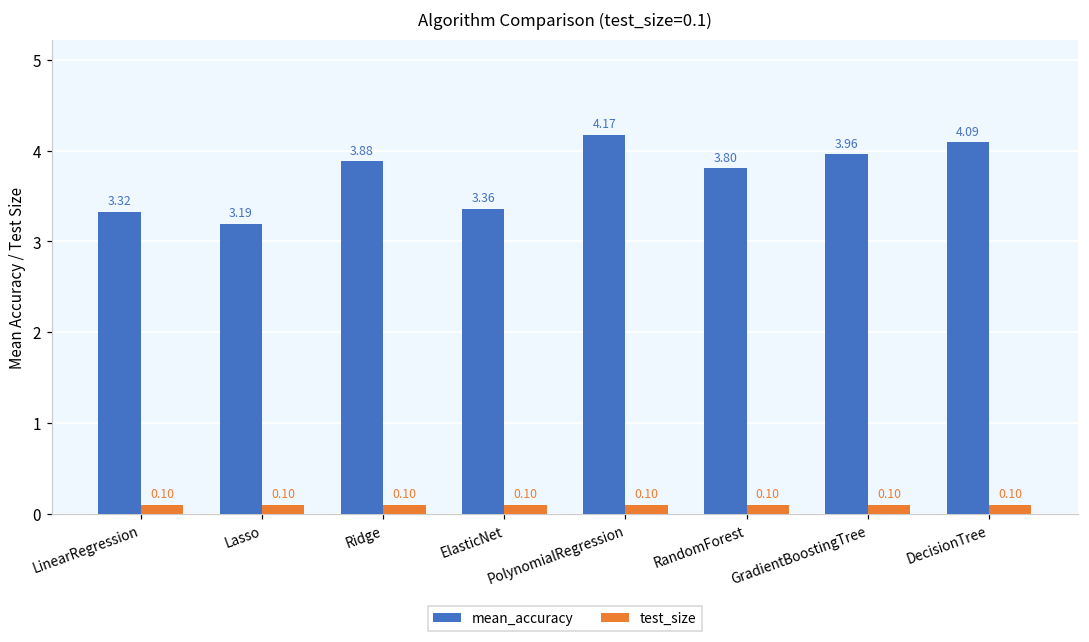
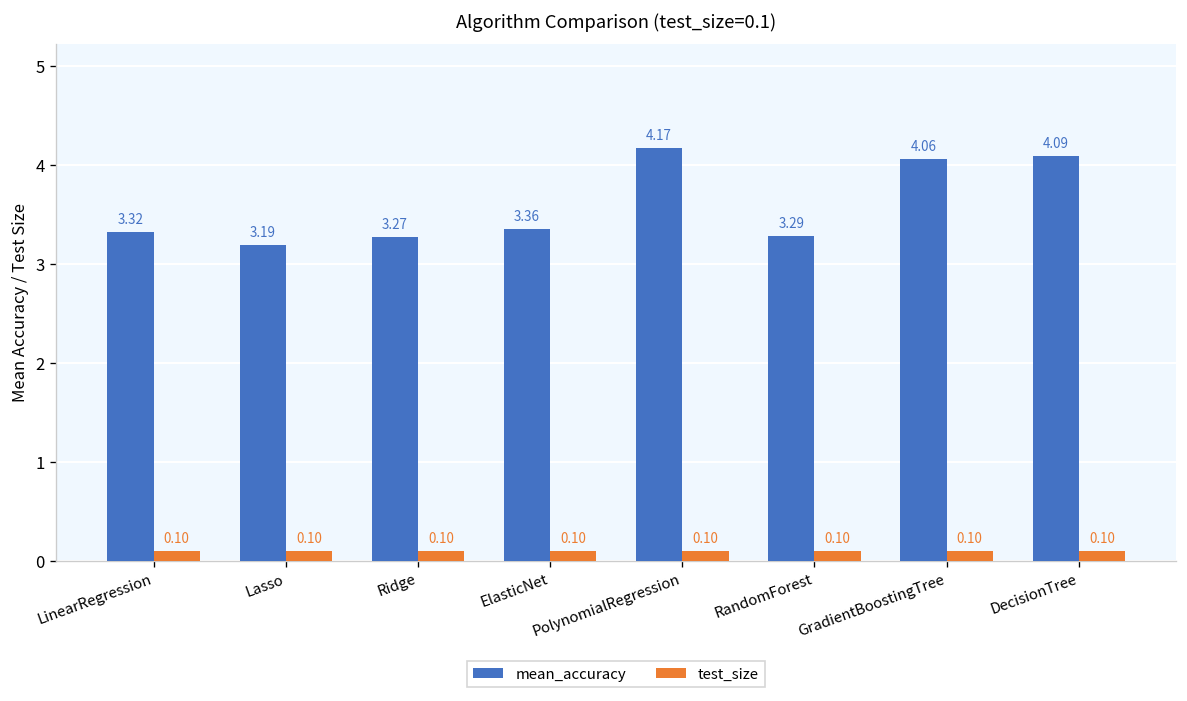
mean_accuracy, Ridge: 3.88 -> 3.27
mean_accuracy, RandomForest: 3.80 -> 3.29
mean_accuracy, GradientBoostingTree: 3.96 -> 4.06
